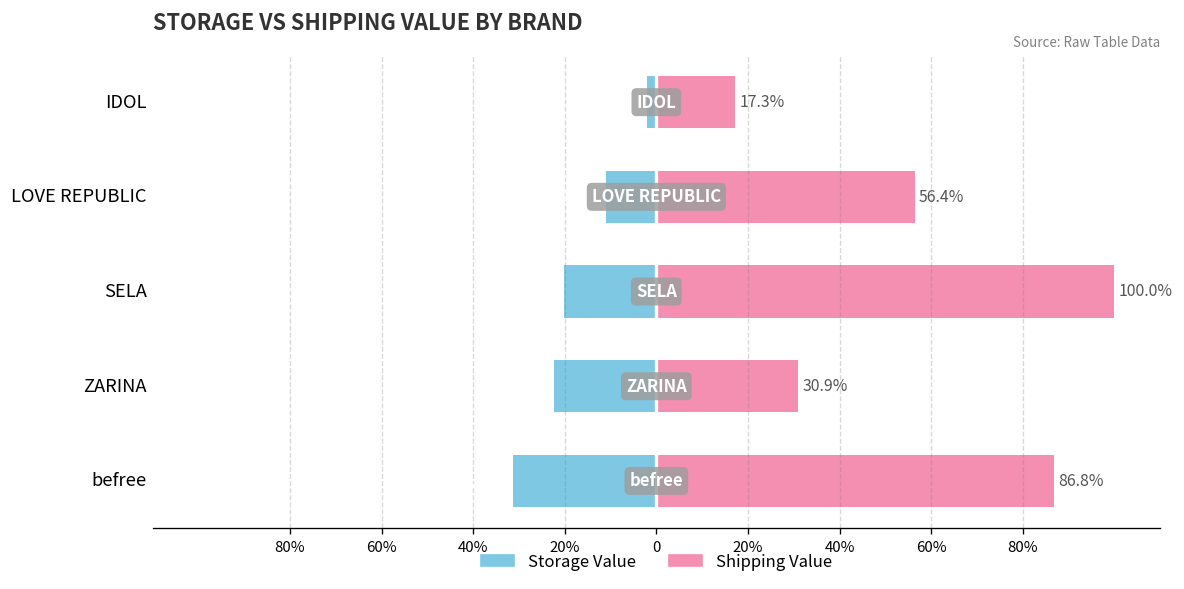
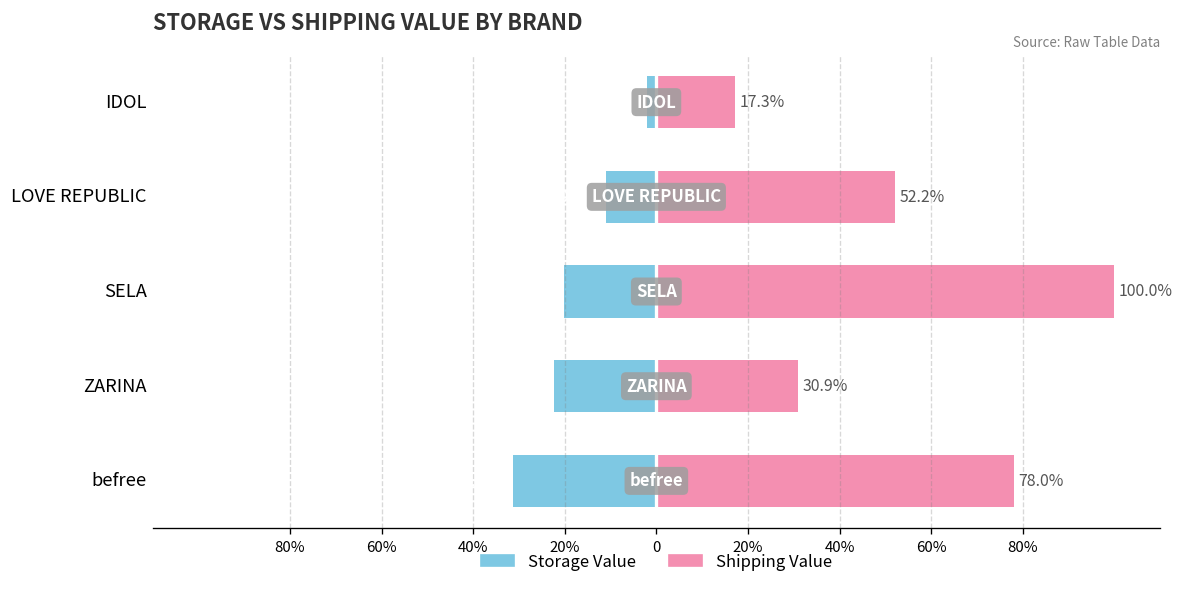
Shipping Value, LOVE REPUBLIC: 56.4% -> 52.2%
Shipping Value, befree: 86.8% -> 78.0%
